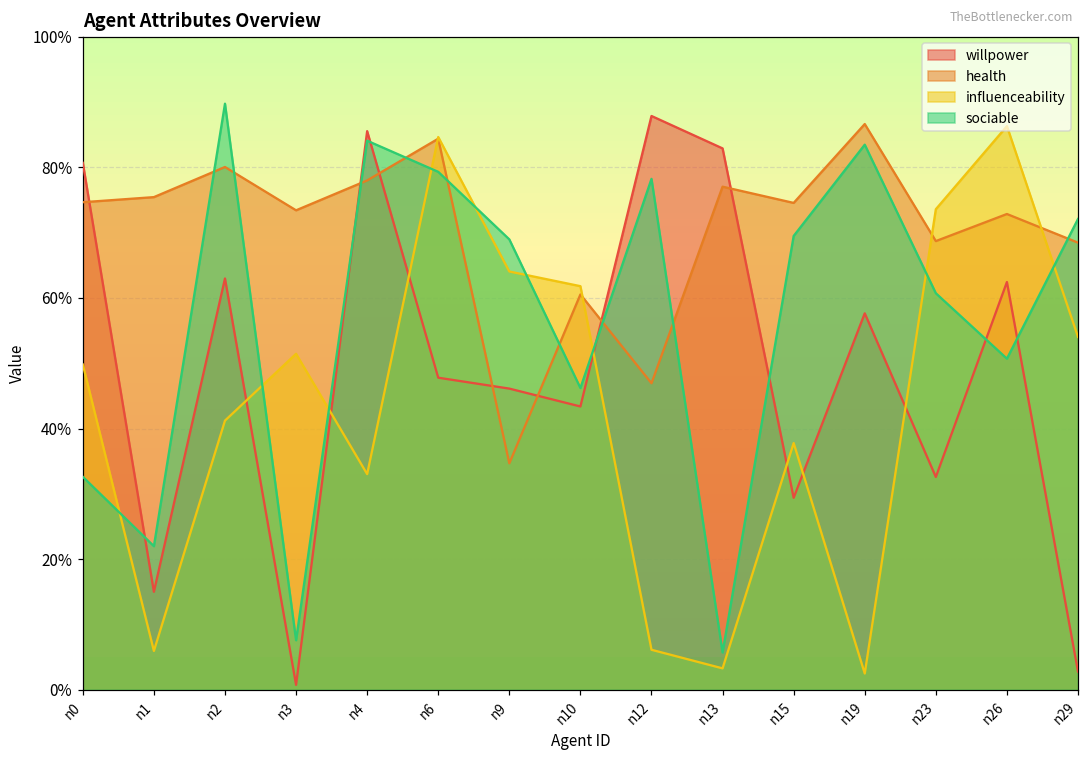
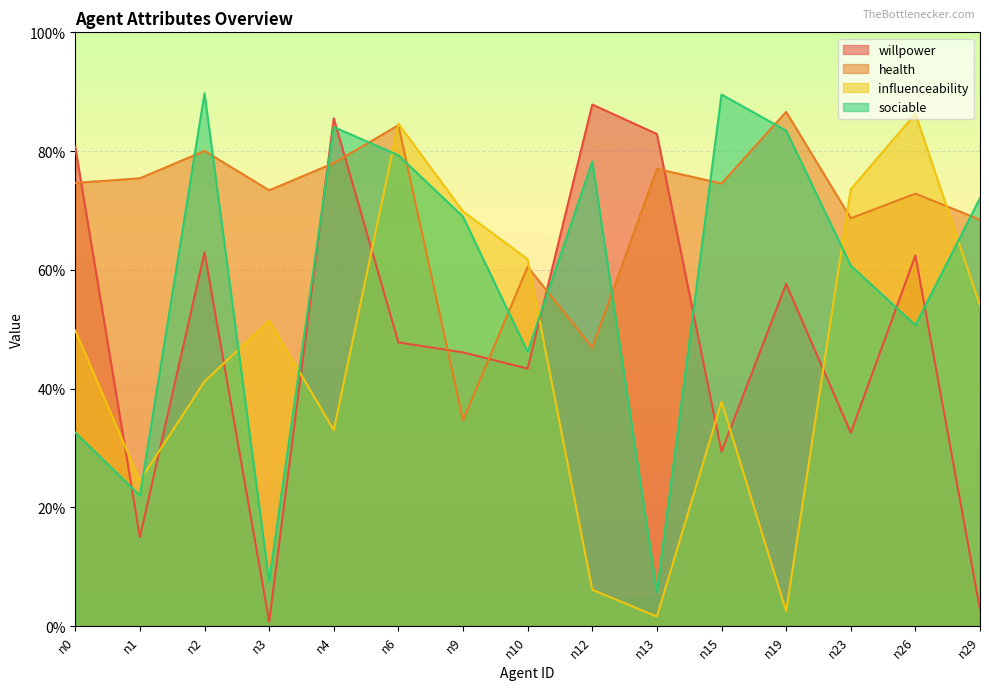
influenceability, n1: 6% -> 24%
influenceability, n9: 64% -> 70%
influenceability, n13: 3% -> 2%
sociable, n15: 69% -> 90%
